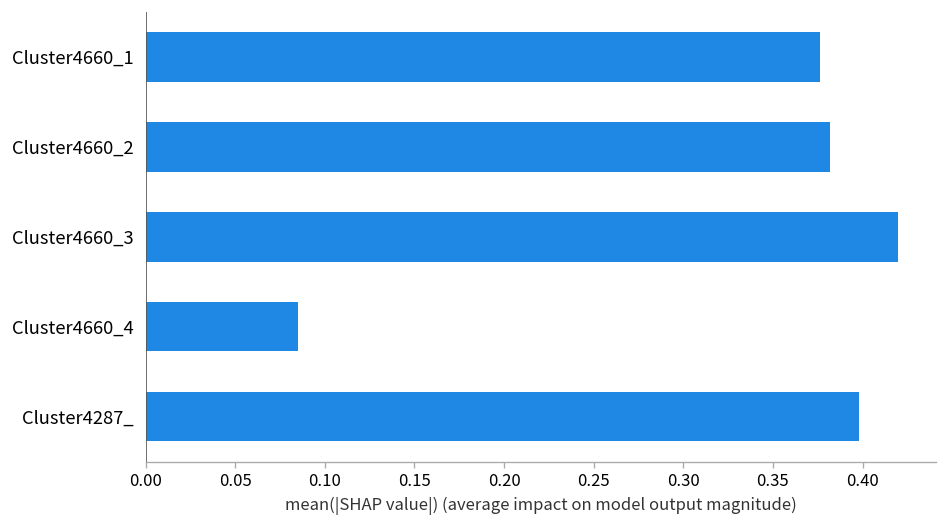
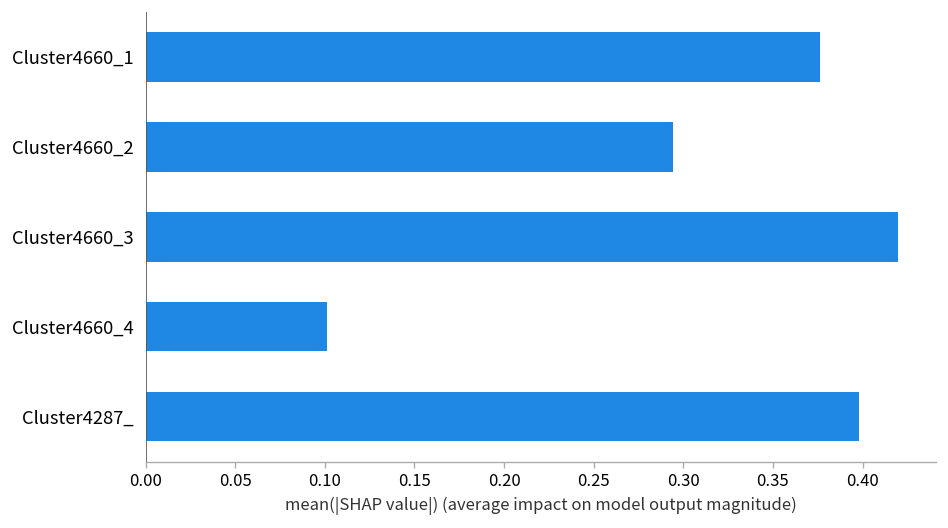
Cluster4660_2: 0.382 -> 0.294
Cluster4660_4: 0.085 -> 0.101
